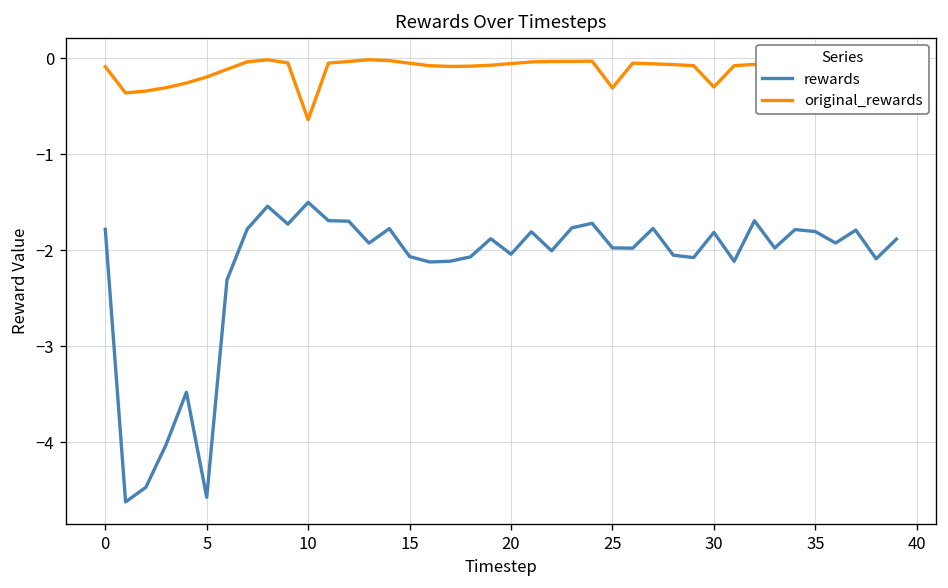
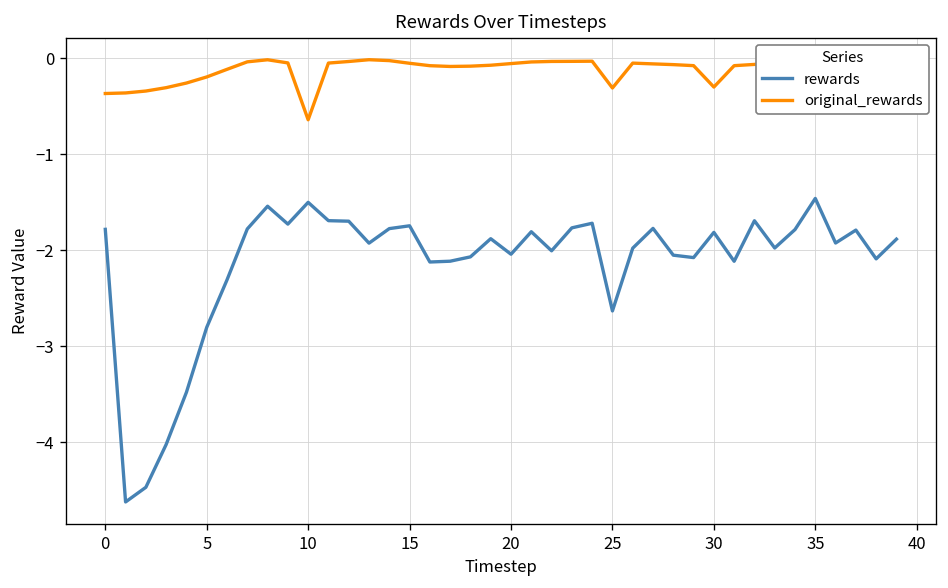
original_rewards, 0: -0.1 -> -0.4
rewards, 5: -4.6 -> -2.8
rewards, 15: -2.1 -> -1.7
rewards, 25: -2.0 -> -2.6
rewards, 35: -1.8 -> -1.5
